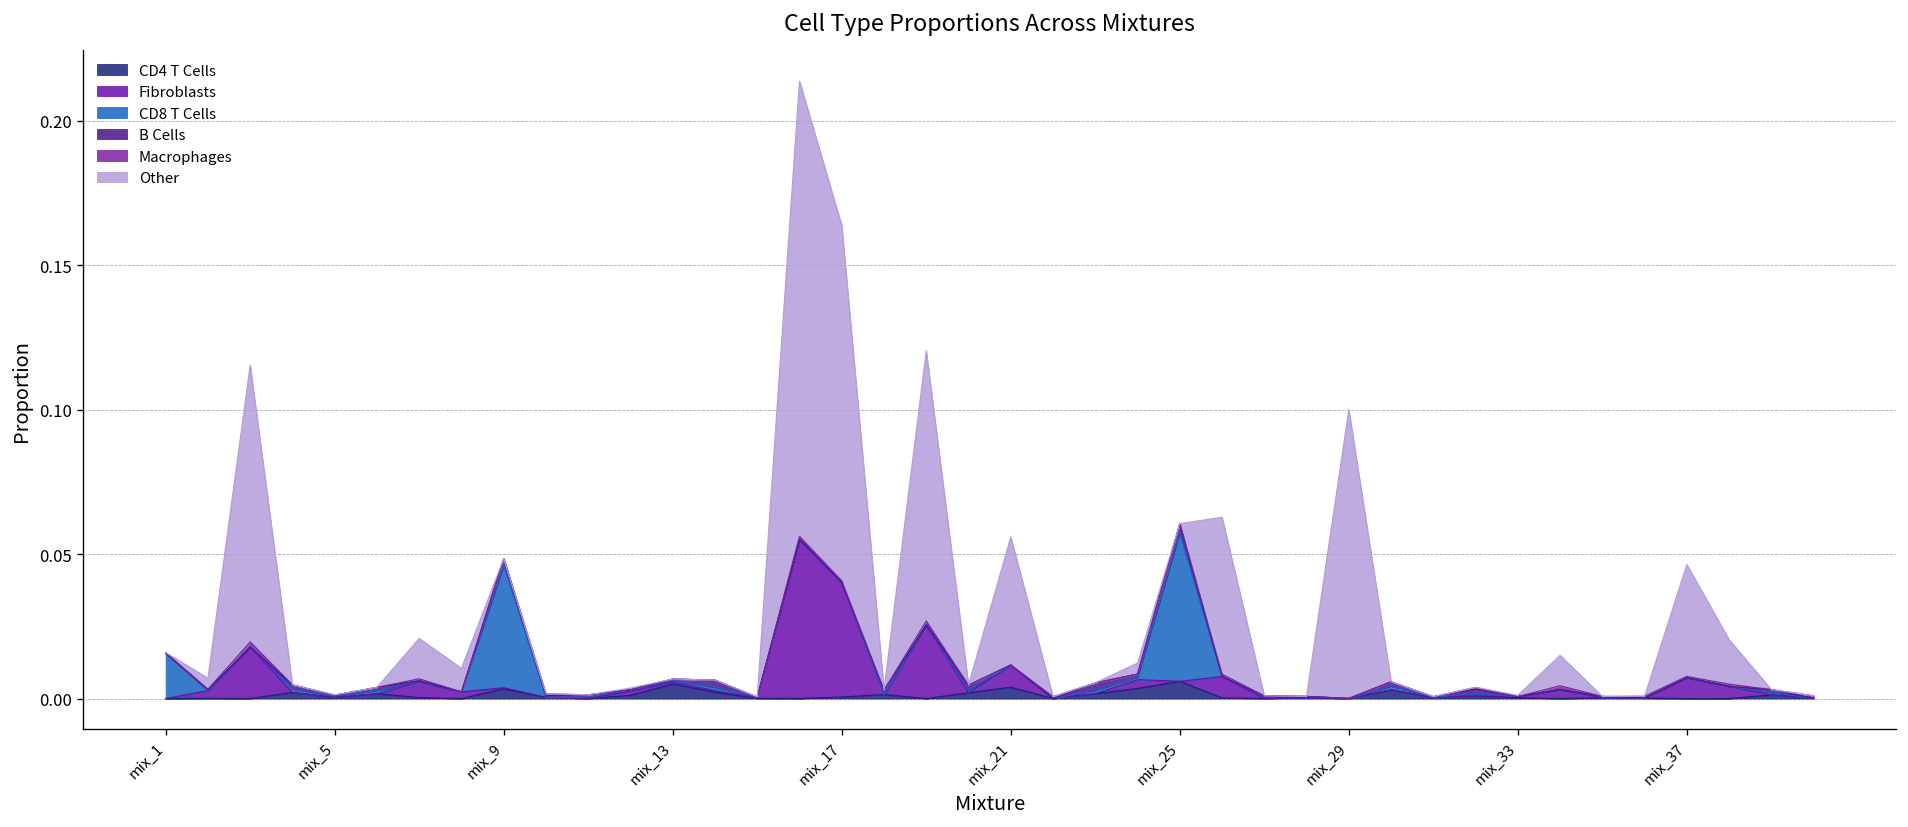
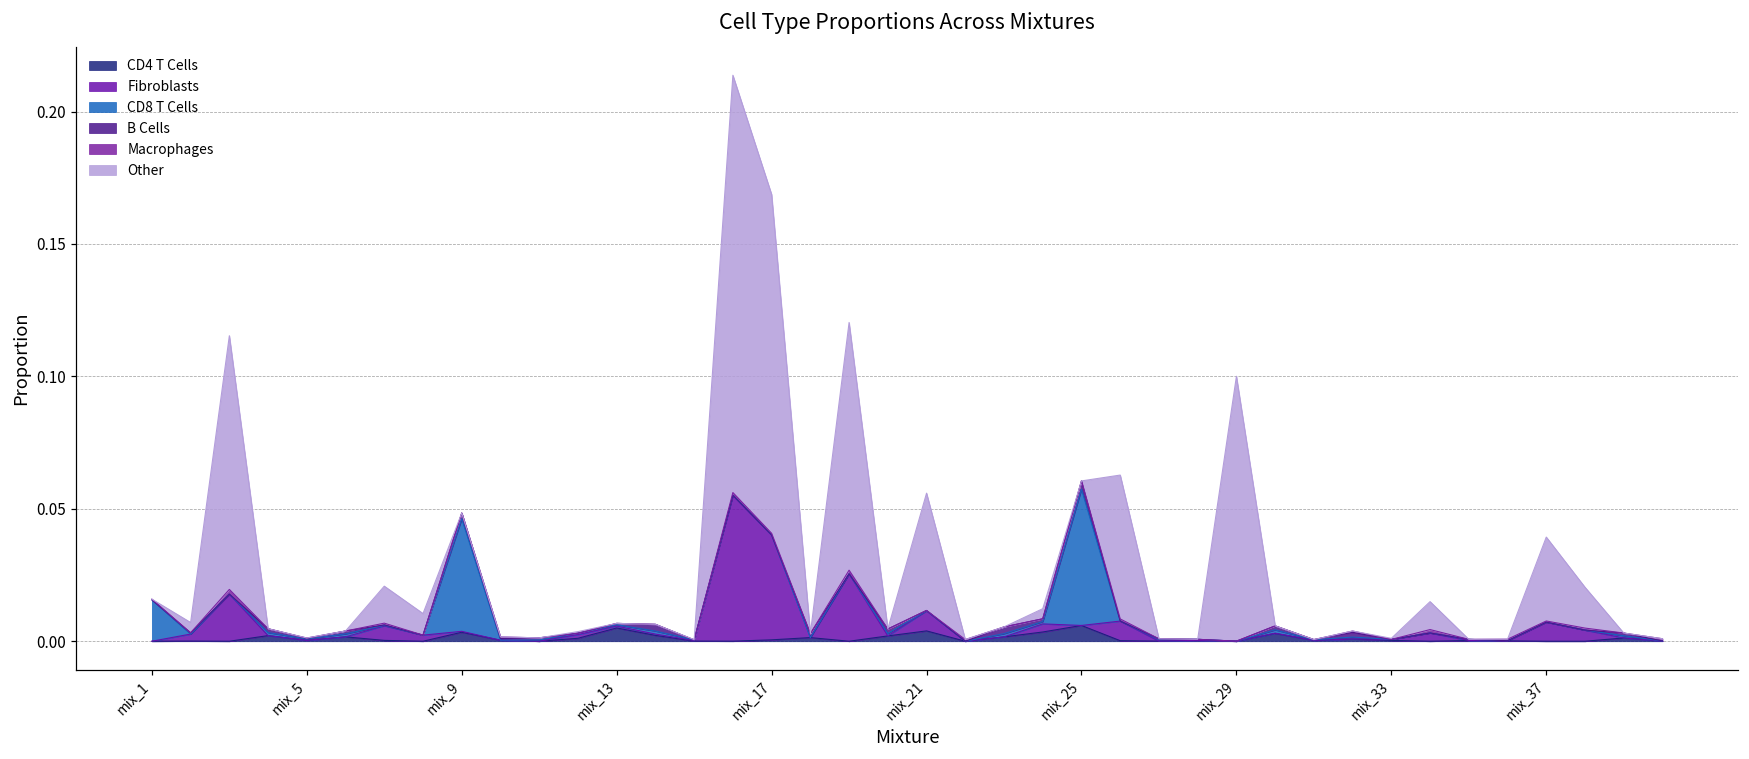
Other, mix_17: 0.123 -> 0.128
Other, mix_37: 0.039 -> 0.032
